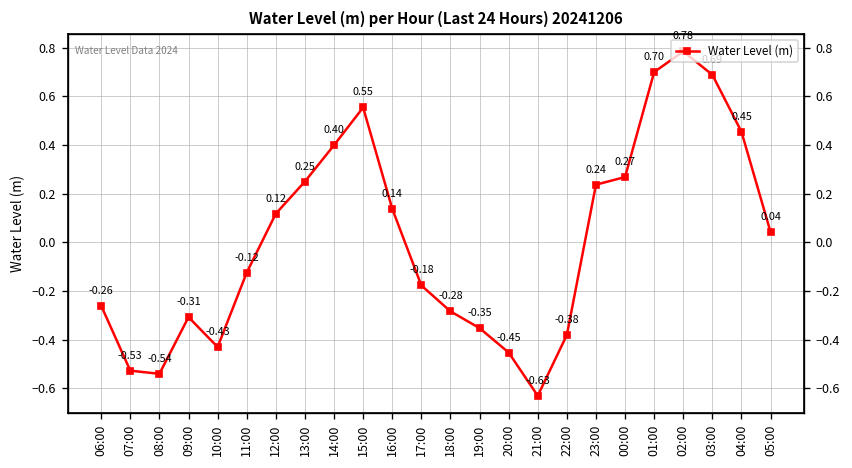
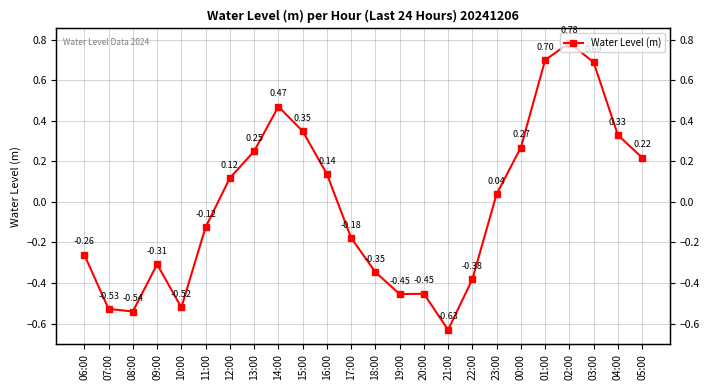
10:00: -0.43 -> -0.52
14:00: 0.40 -> 0.47
15:00: 0.55 -> 0.35
18:00: -0.28 -> -0.35
19:00: -0.35 -> -0.45
23:00: 0.24 -> 0.04
04:00: 0.45 -> 0.33
05:00: 0.04 -> 0.22
